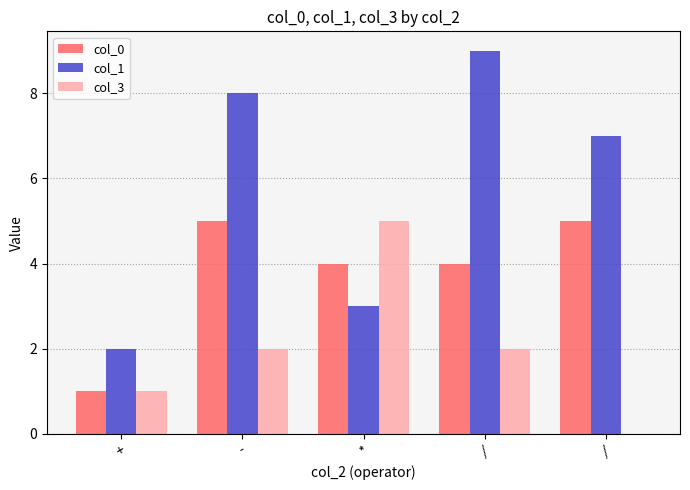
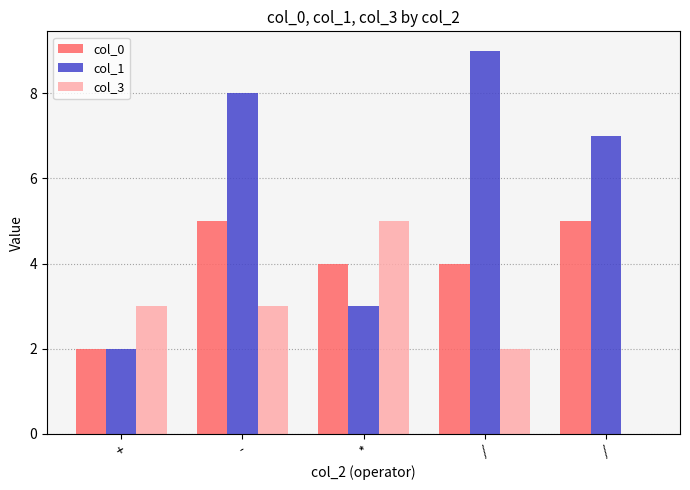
col_0, +: 1 -> 2
col_3, +: 1 -> 3
col_3, -: 2 -> 3
